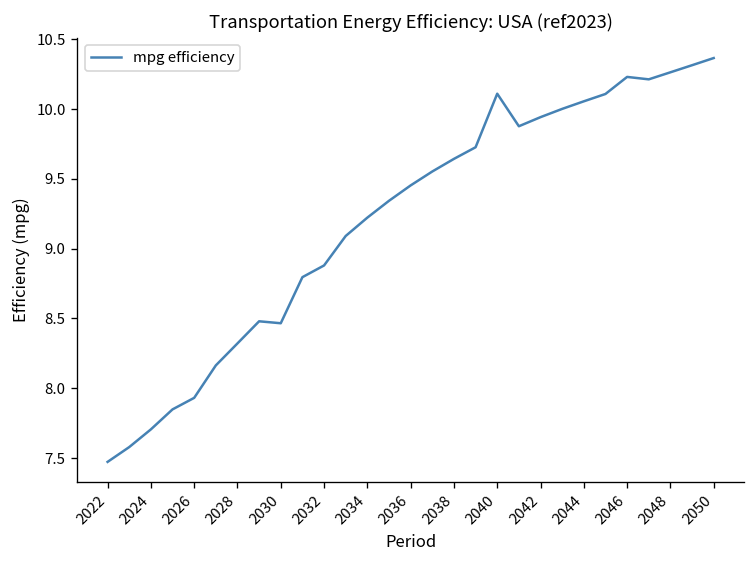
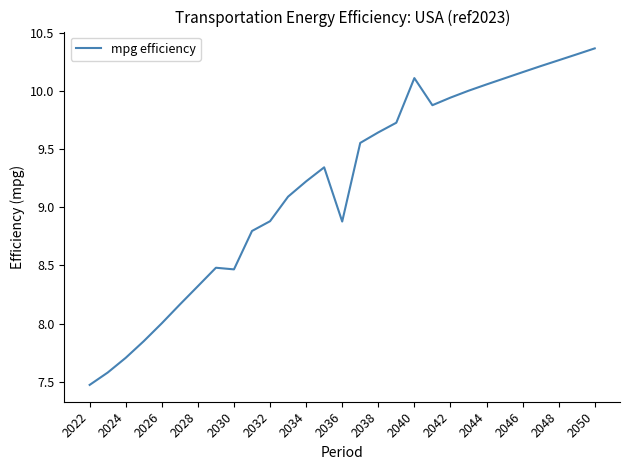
2026: 7.93 -> 8.00
2036: 9.45 -> 8.88
2046: 10.23 -> 10.16
